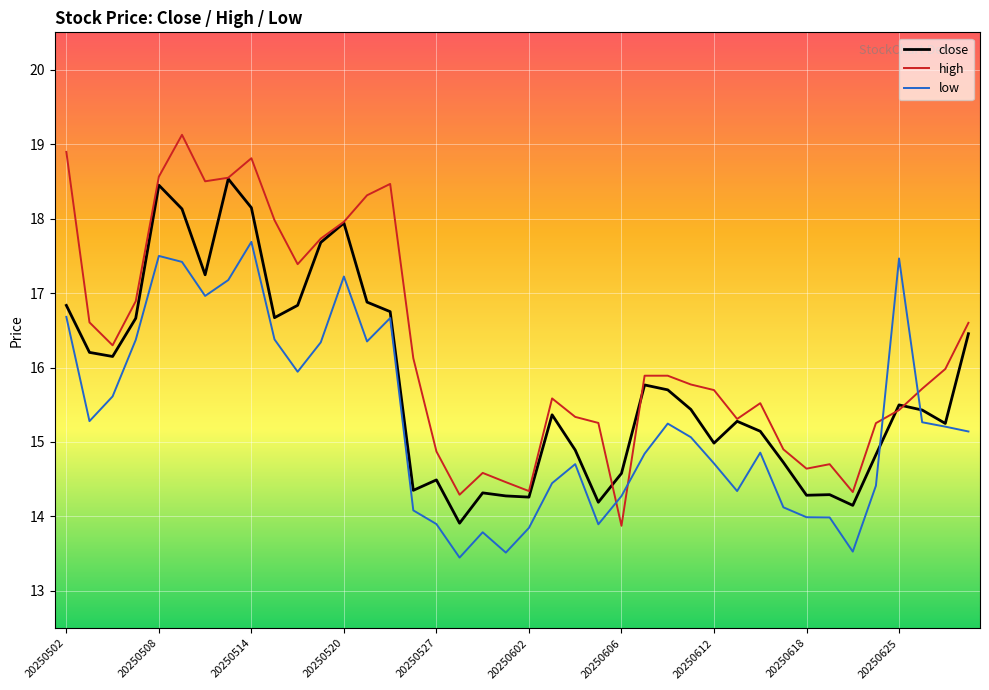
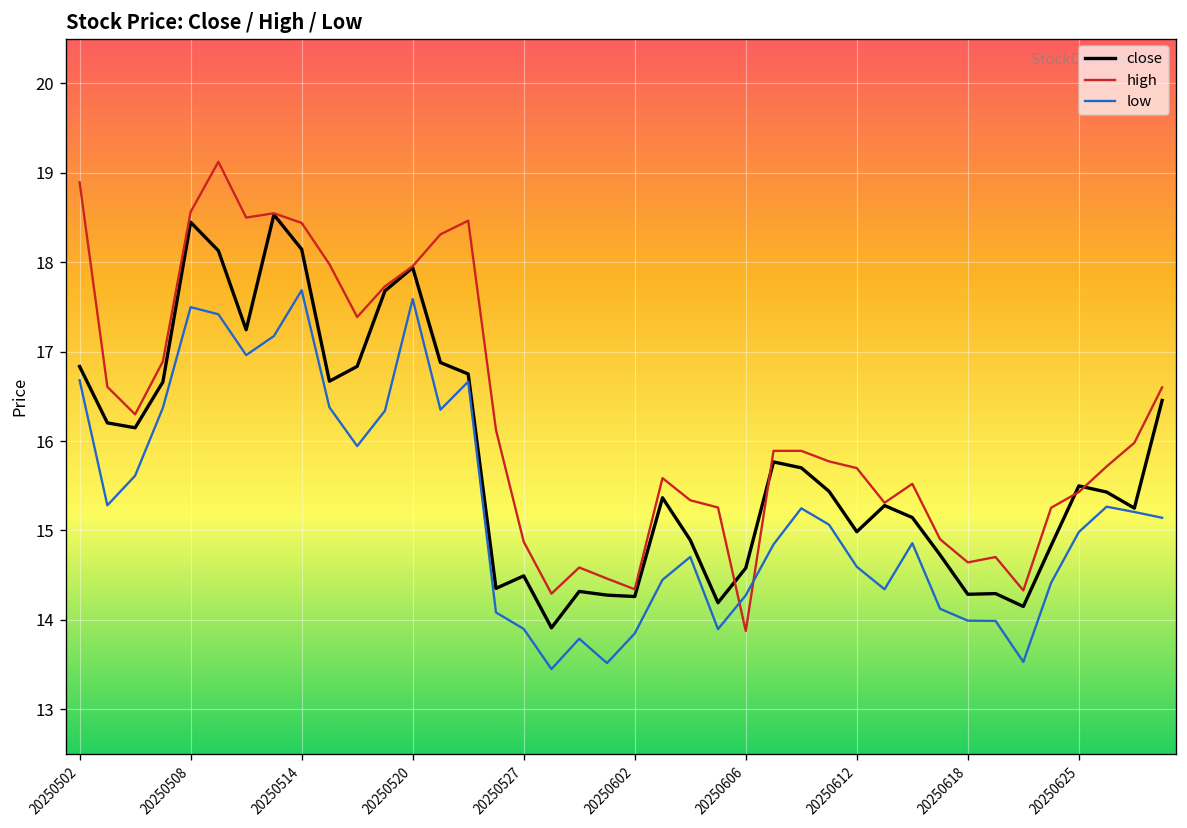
high, 20250514: 18.8 -> 18.4
low, 20250520: 17.2 -> 17.6
low, 20250612: 14.7 -> 14.6
low, 20250625: 17.5 -> 15.0
